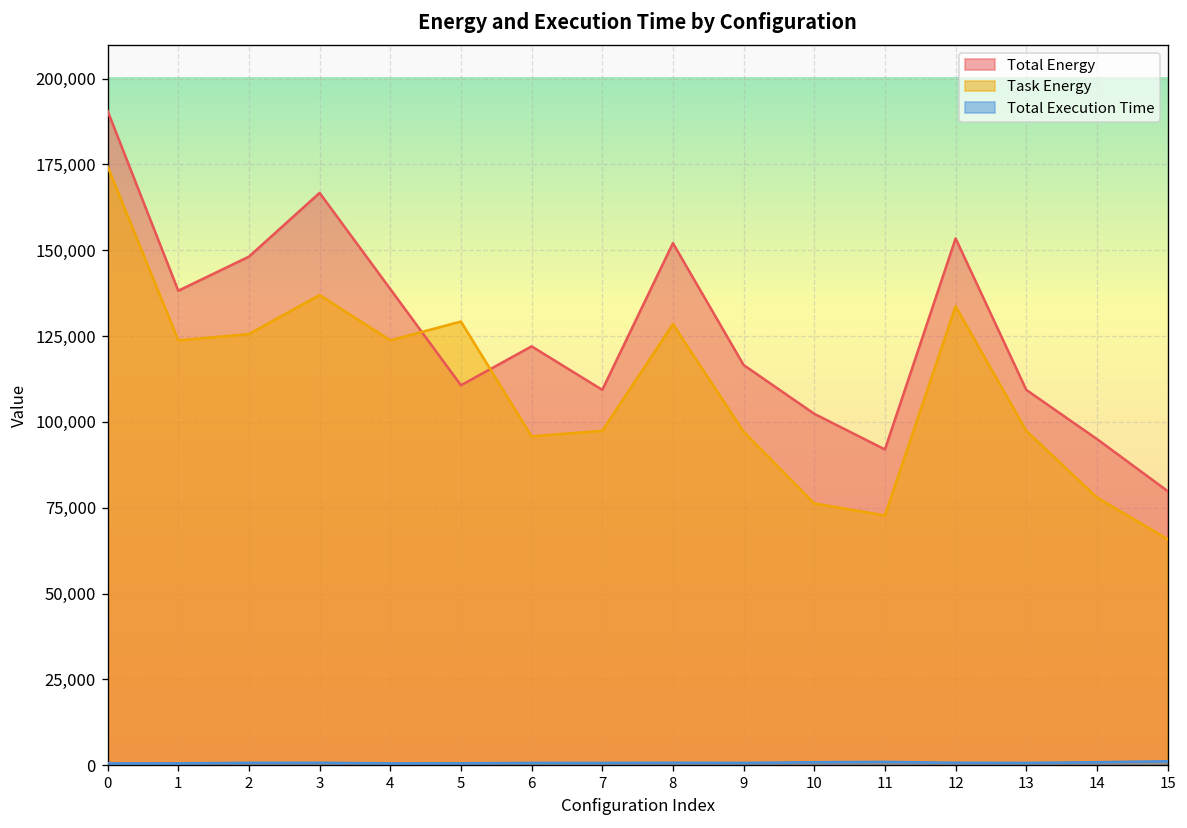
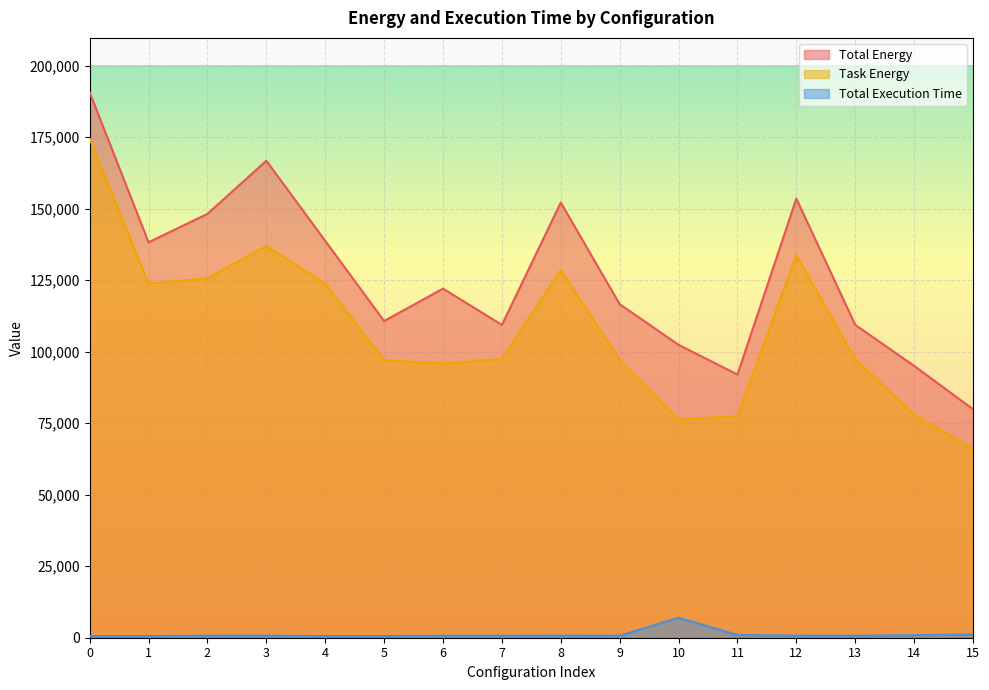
Task Energy, 5: 129,000 -> 97,000
Total Execution Time, 10: 1,000 -> 7,000
Task Energy, 11: 73,000 -> 77,000
